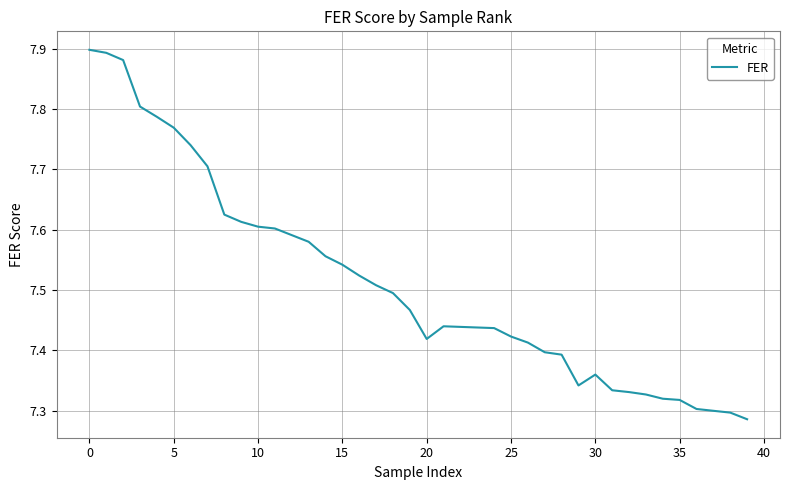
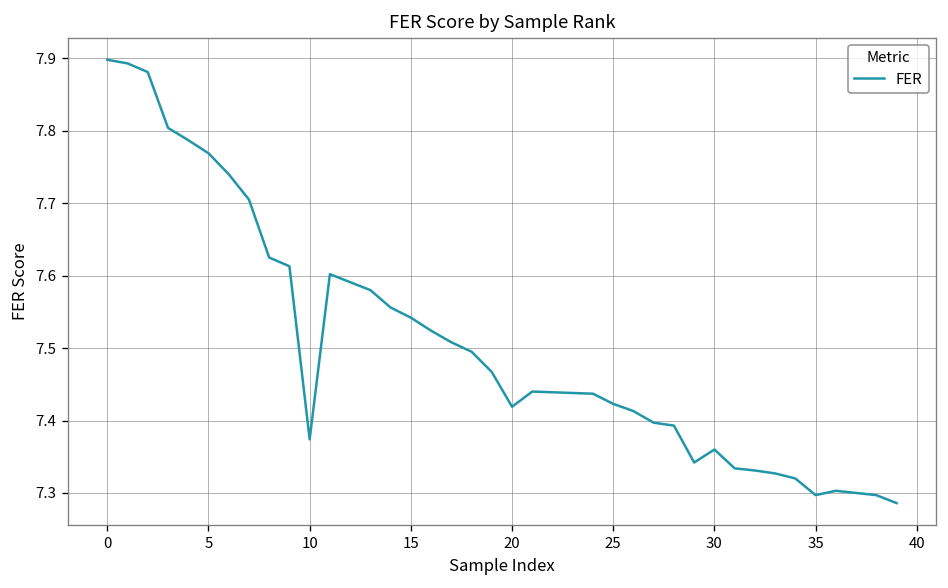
10: 7.61 -> 7.37
35: 7.32 -> 7.30
